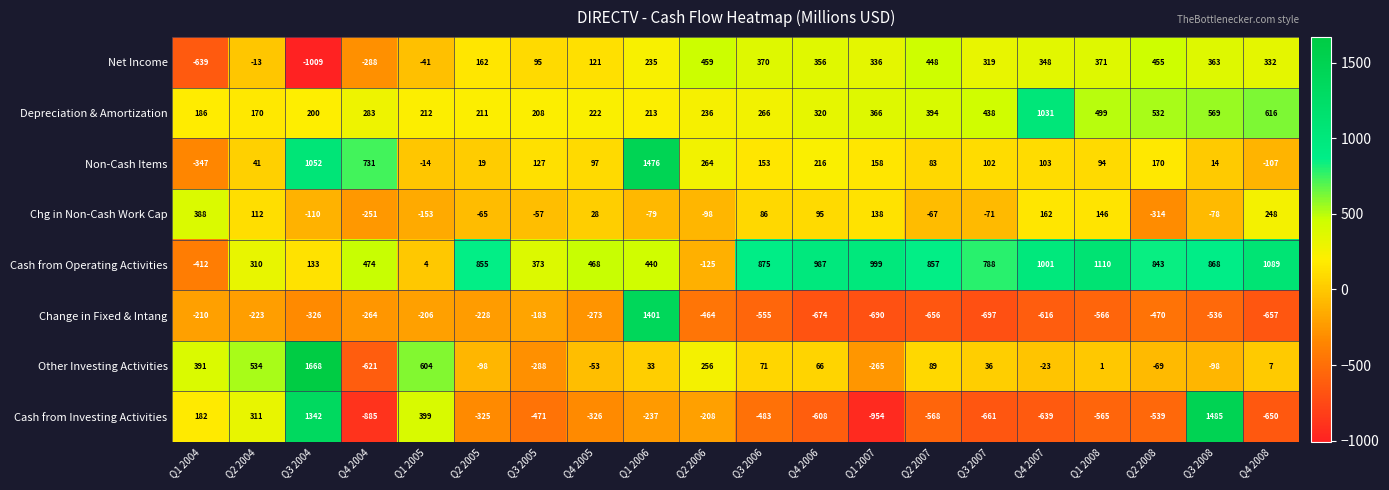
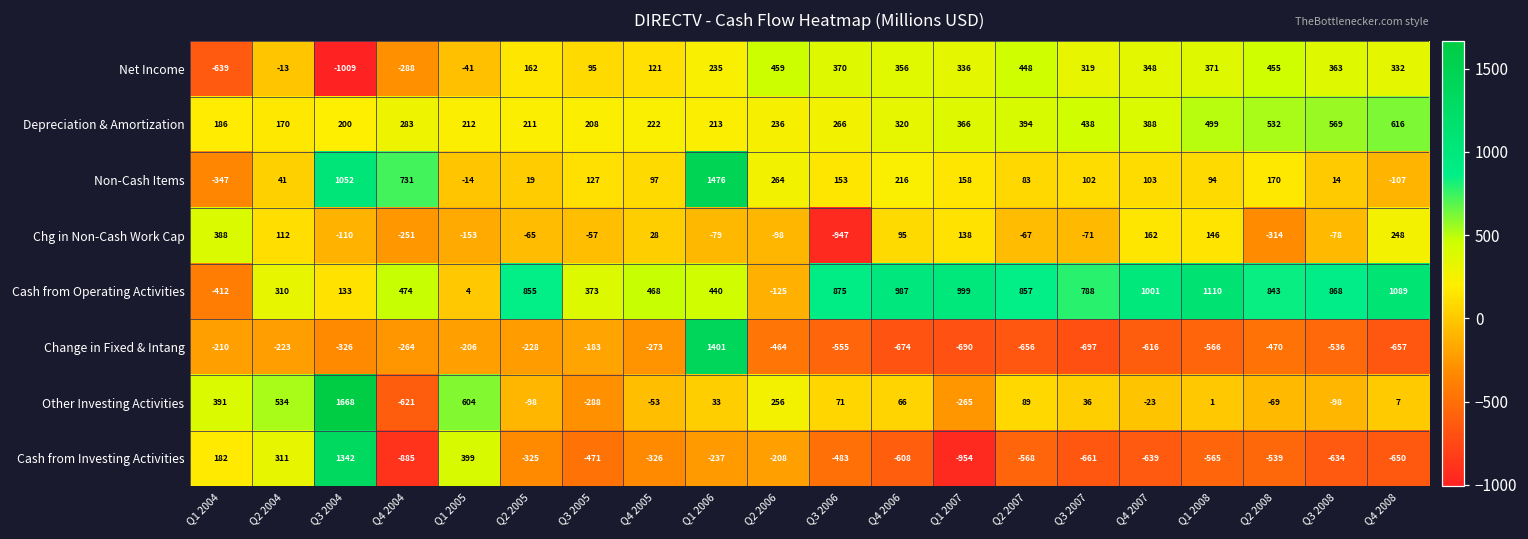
Depreciation & Amortization, Q4 2007: 1031 -> 388
Chg in Non-Cash Work Cap, Q3 2006: 86 -> -947
Cash from Investing Activities, Q3 2008: 1485 -> -634
